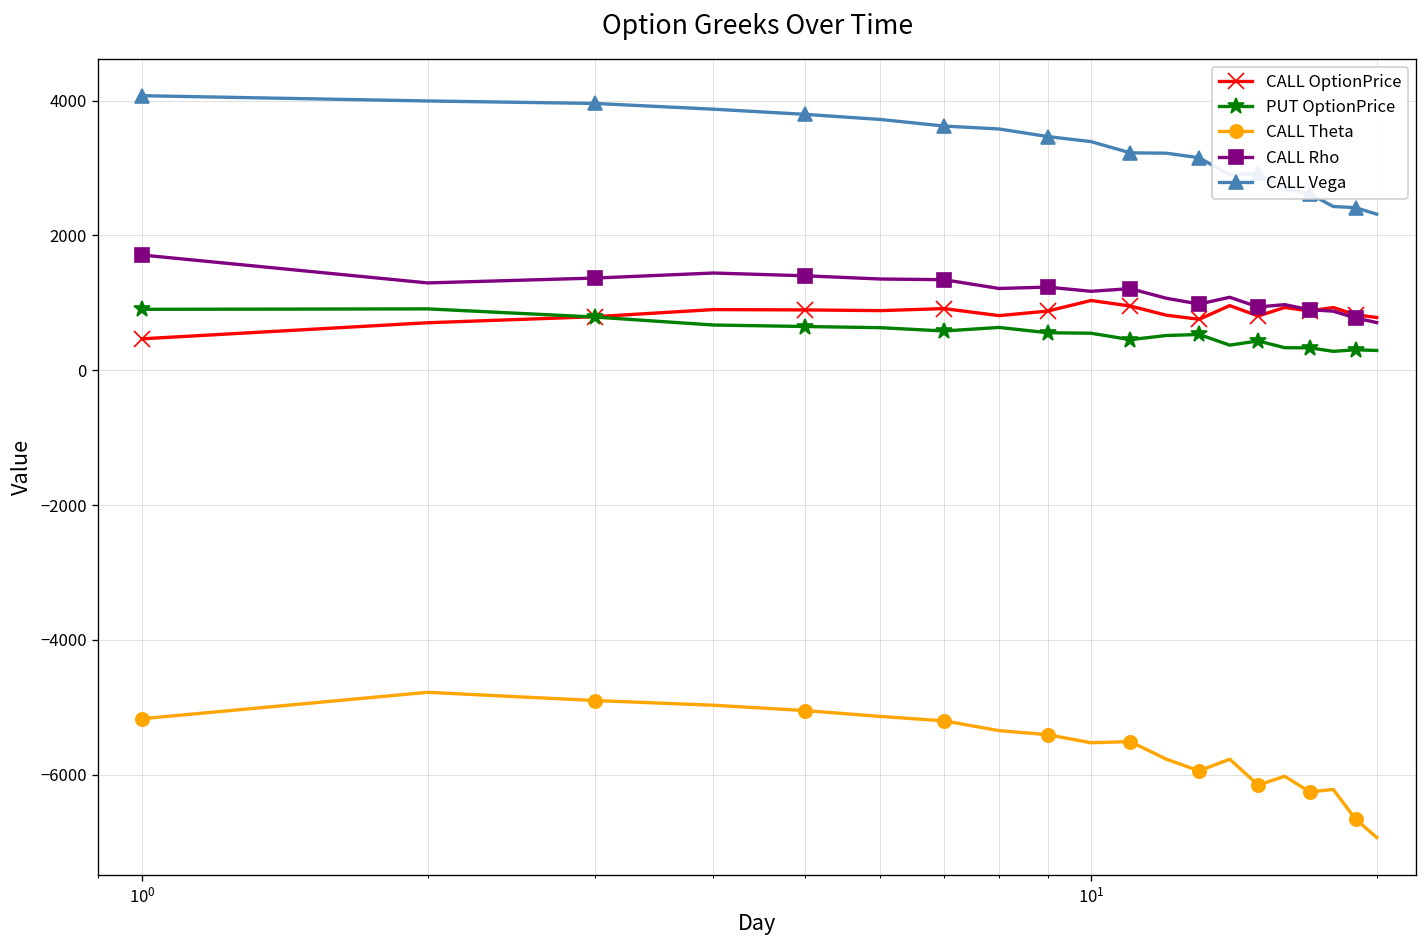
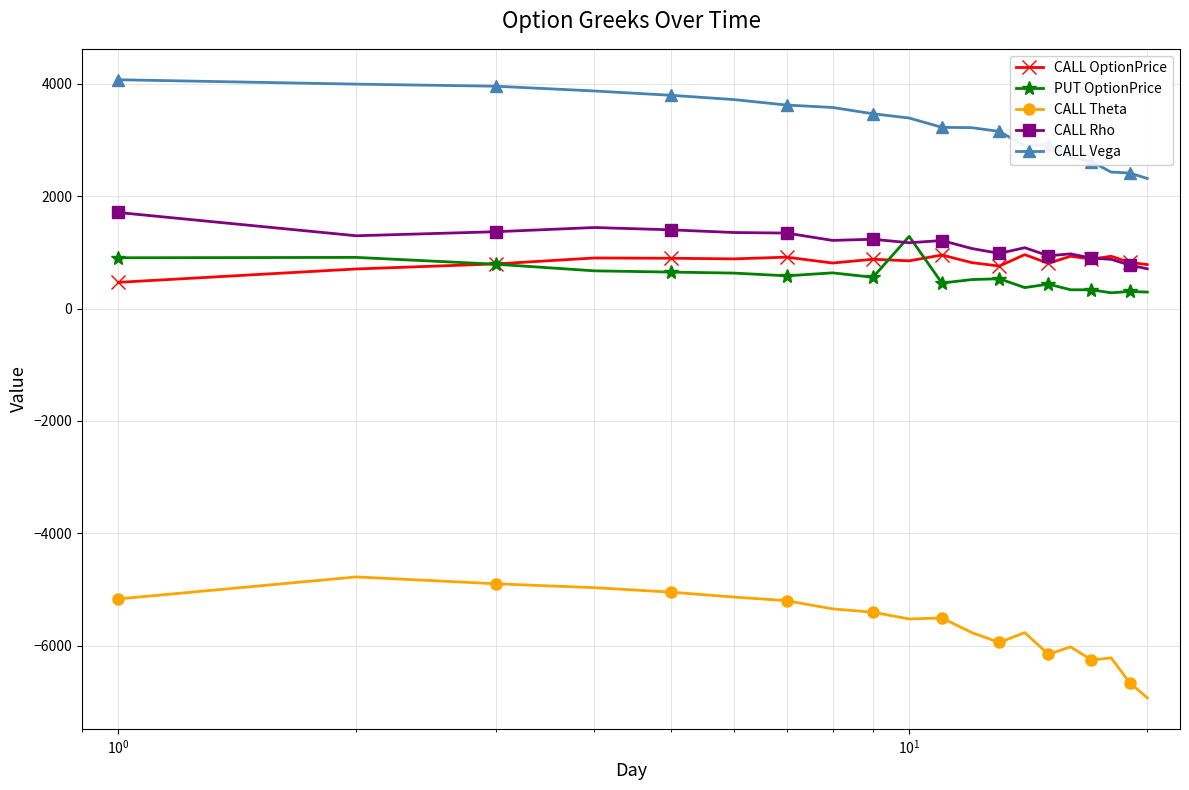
CALL OptionPrice, 10^1: 1000 -> 800
PUT OptionPrice, 10^1: 500 -> 1300
